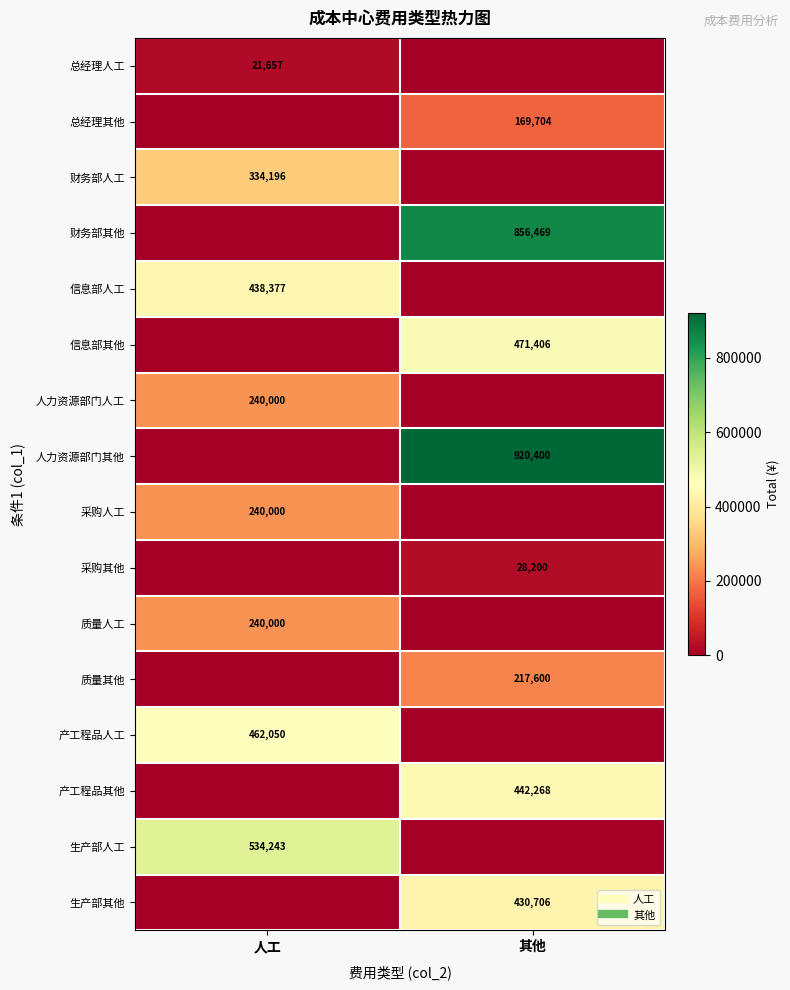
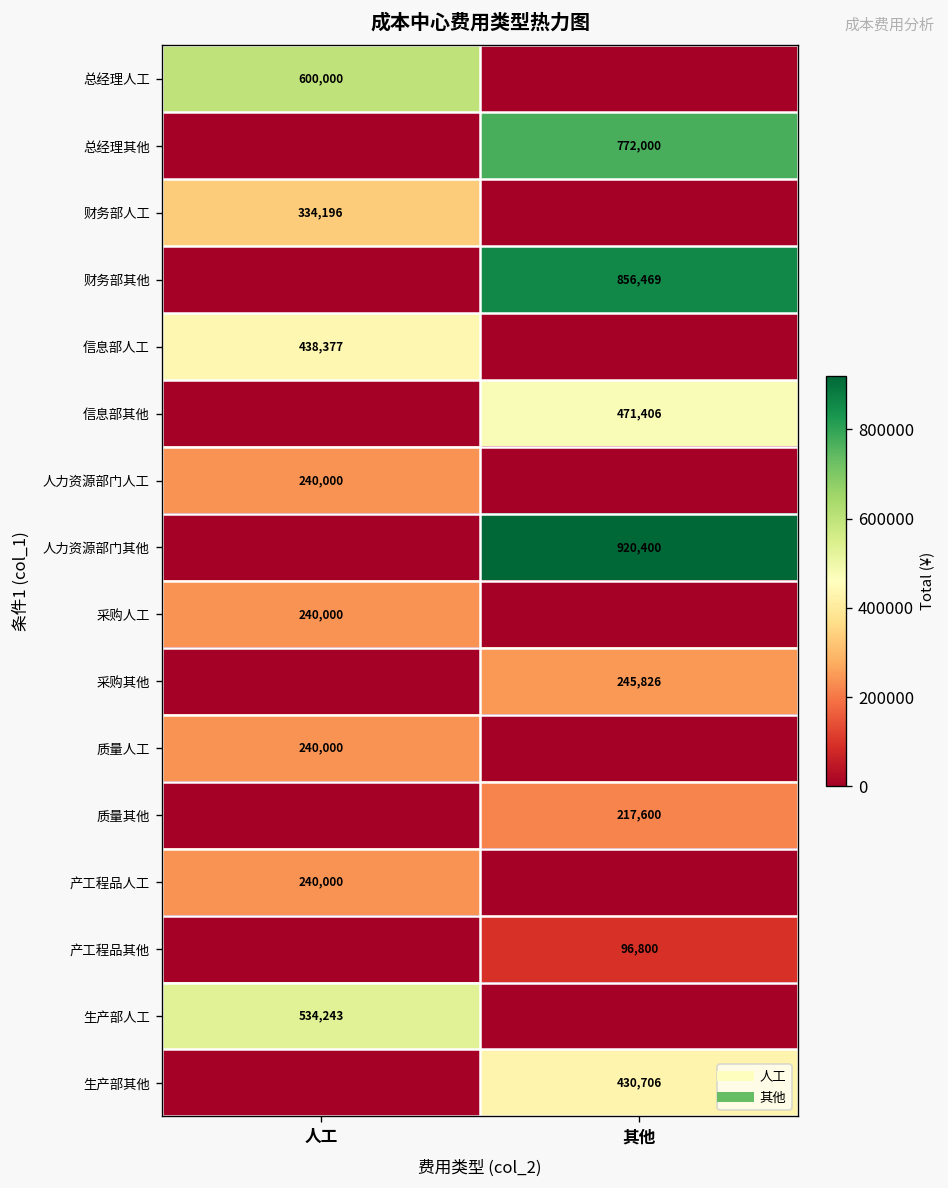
总经理人工, 人工: 21,657 -> 600,000
总经理其他, 其他: 169,704 -> 772,000
采购其他, 其他: 28,200 -> 245,826
产工程品人工, 人工: 462,050 -> 240,000
产工程品其他, 其他: 442,268 -> 96,800
